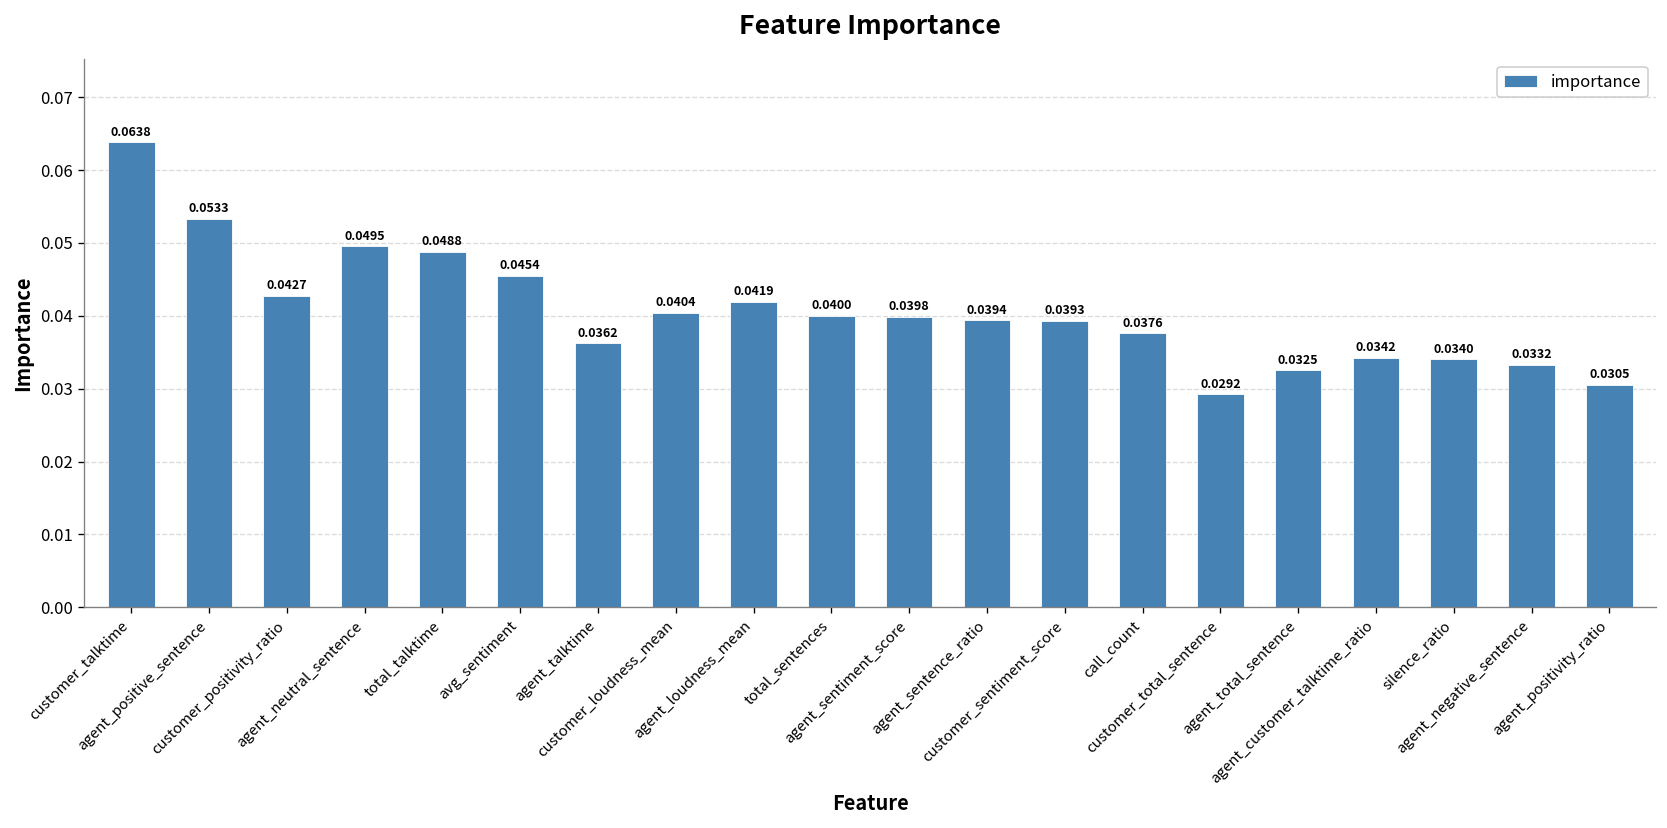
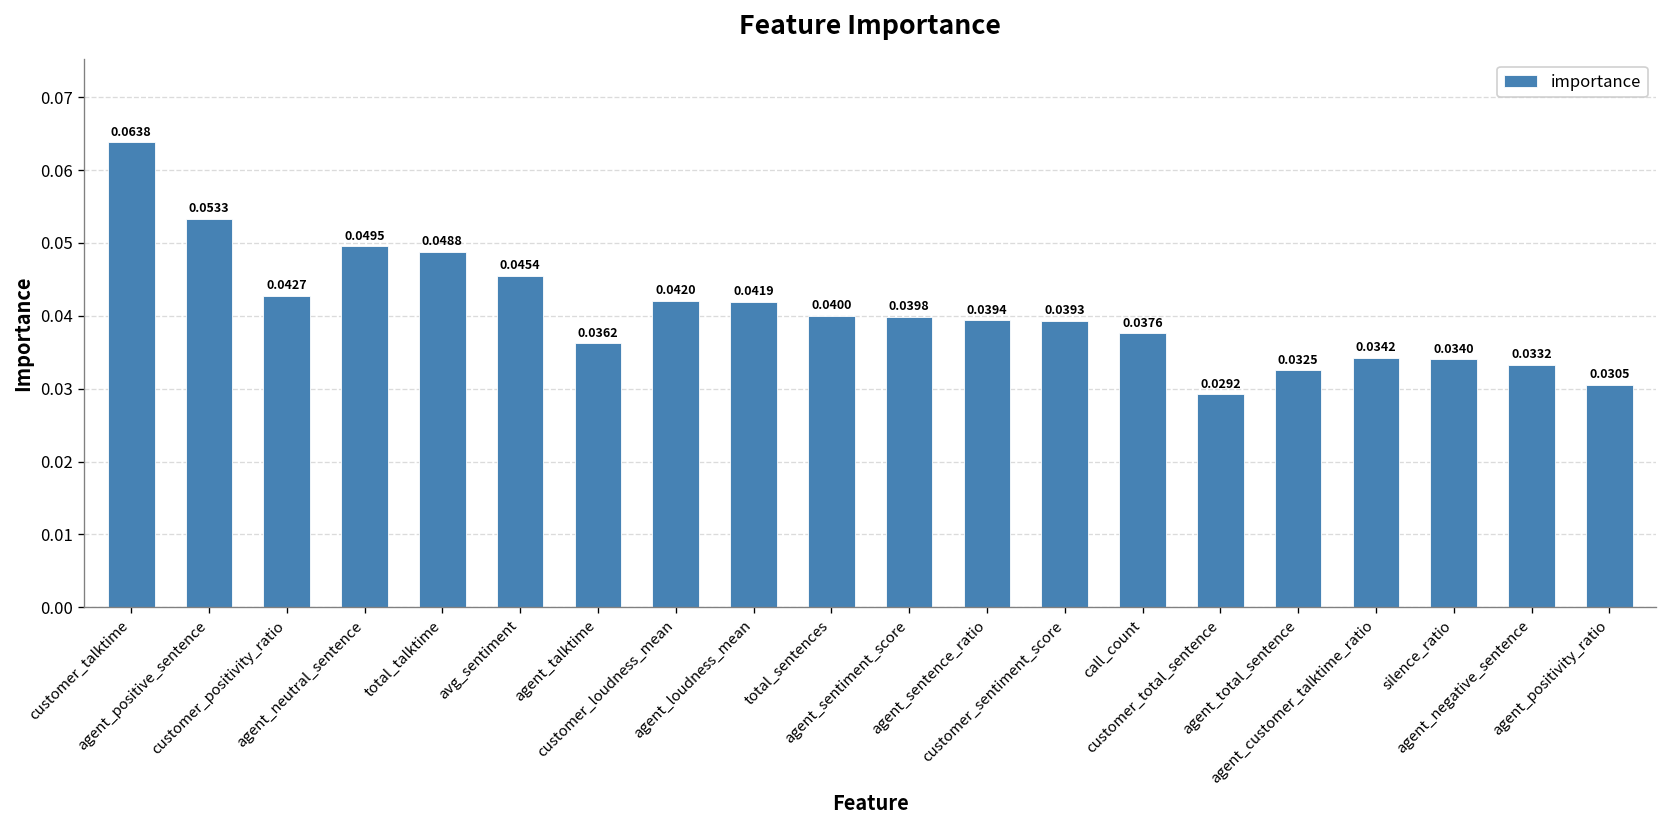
customer_loudness_mean: 0.0404 -> 0.0420
